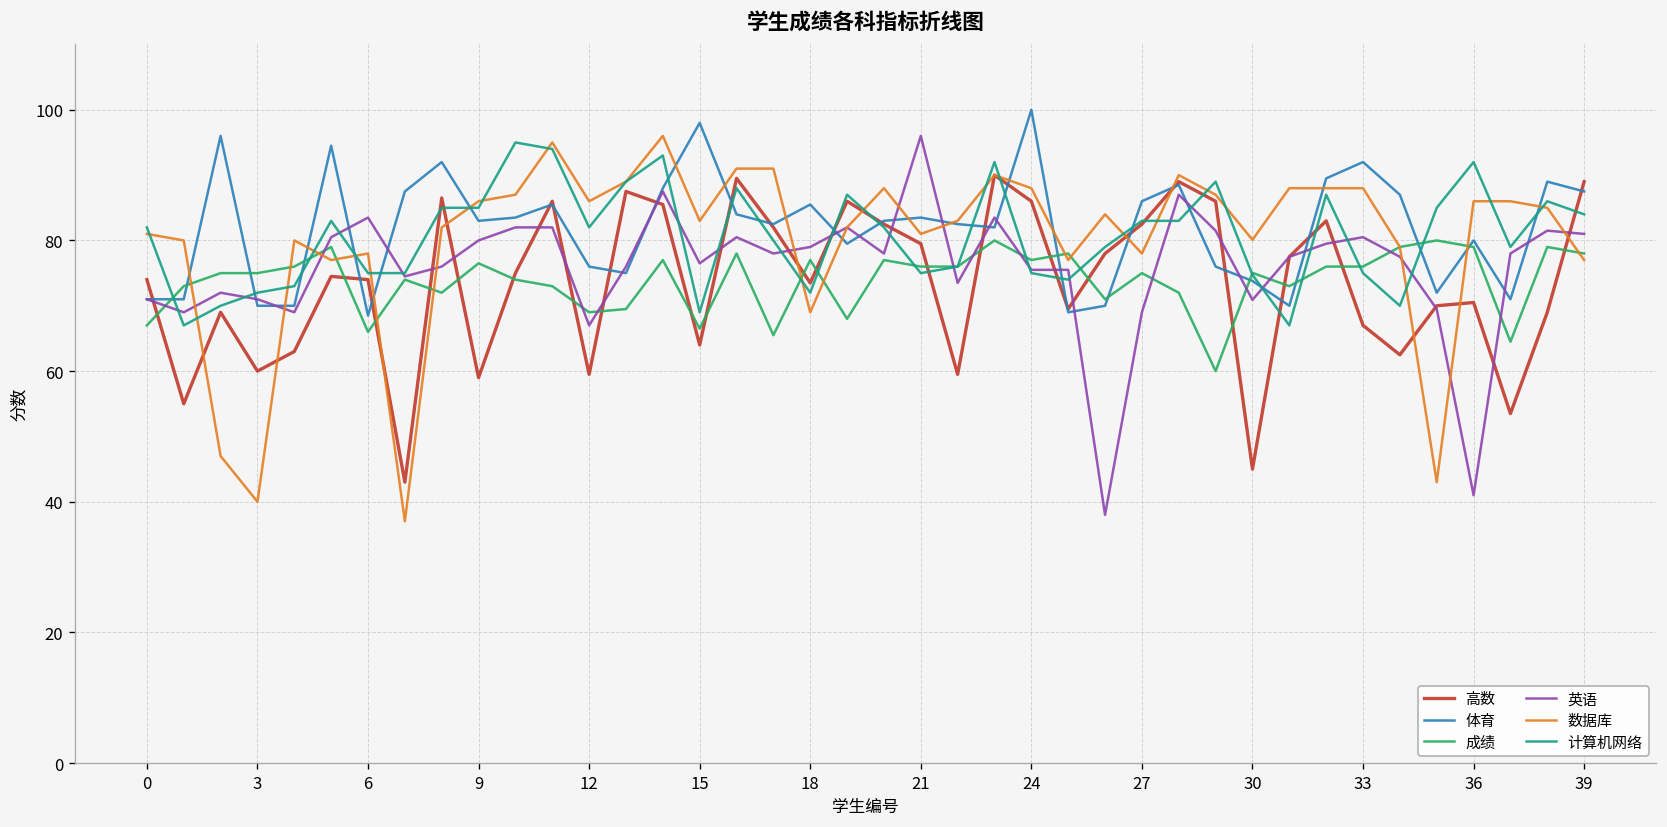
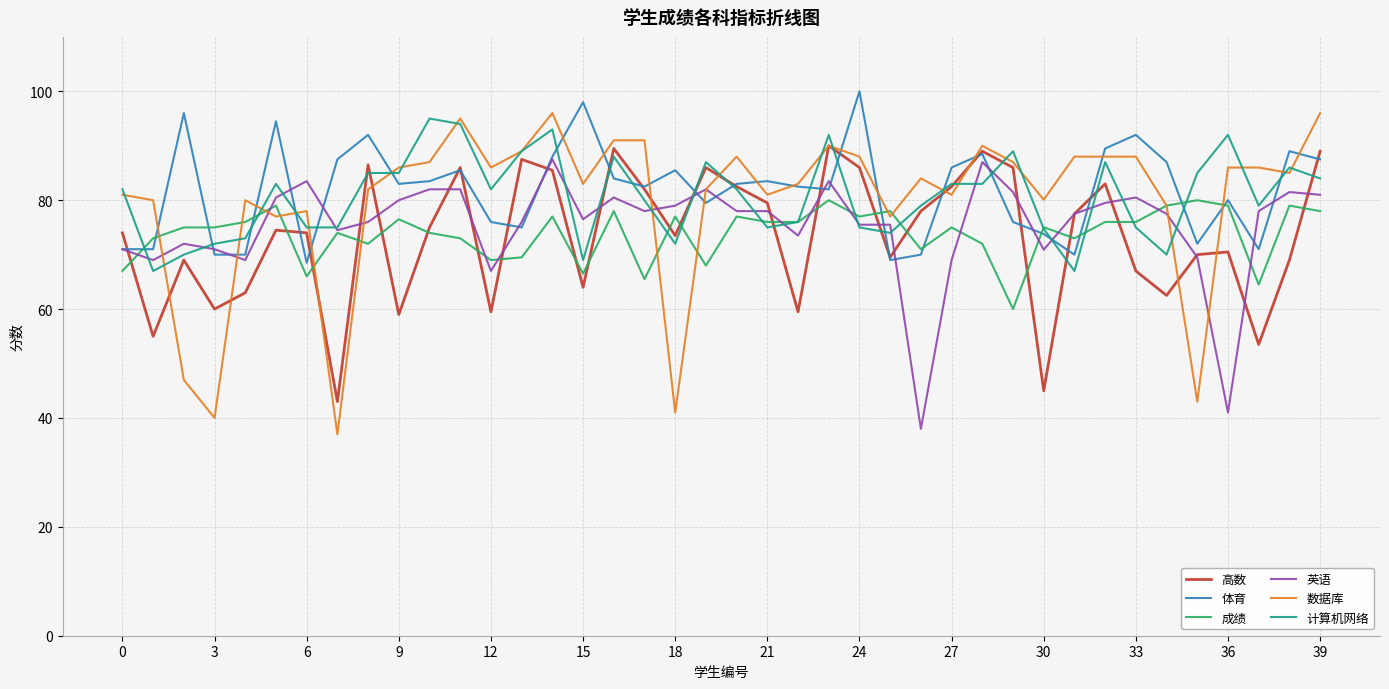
数据库, 18: 69 -> 41
英语, 21: 96 -> 78
数据库, 27: 78 -> 81
数据库, 39: 77 -> 96
